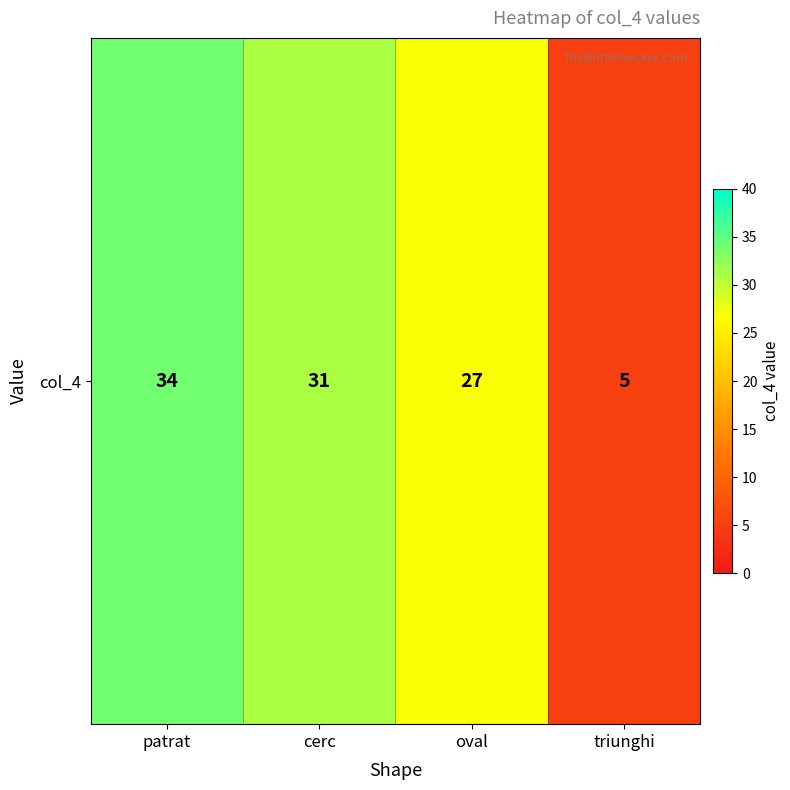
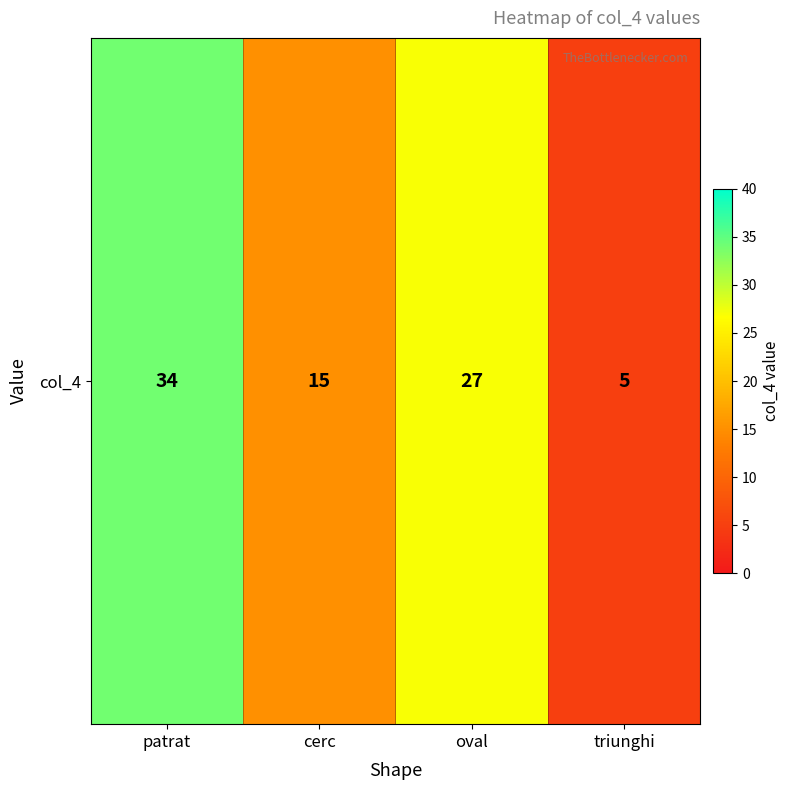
col_4, cerc: 31 -> 15
